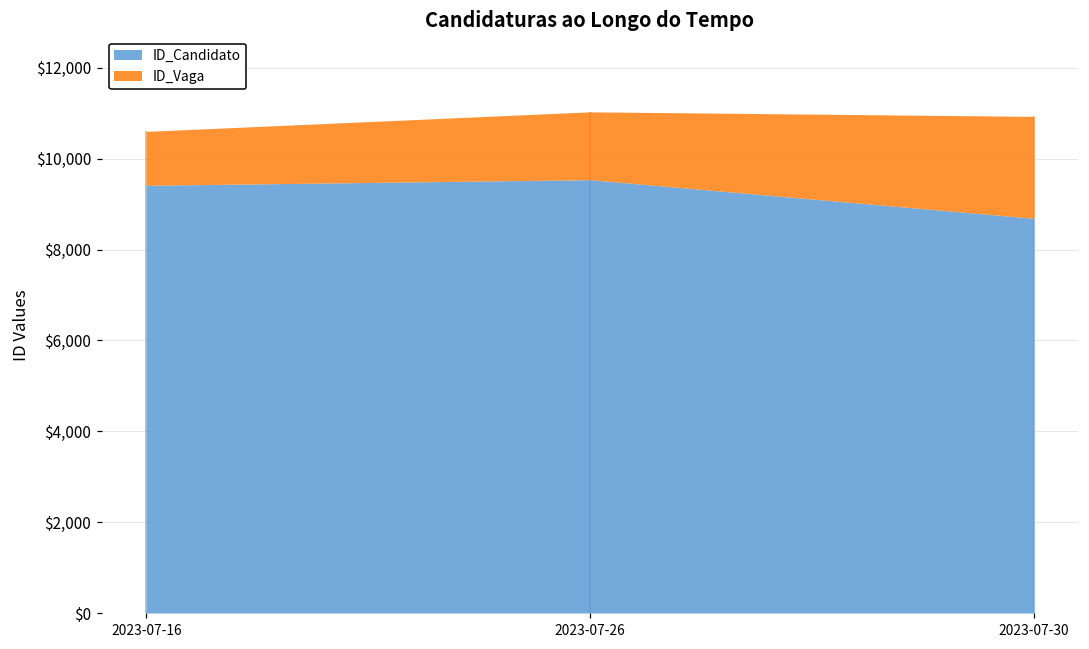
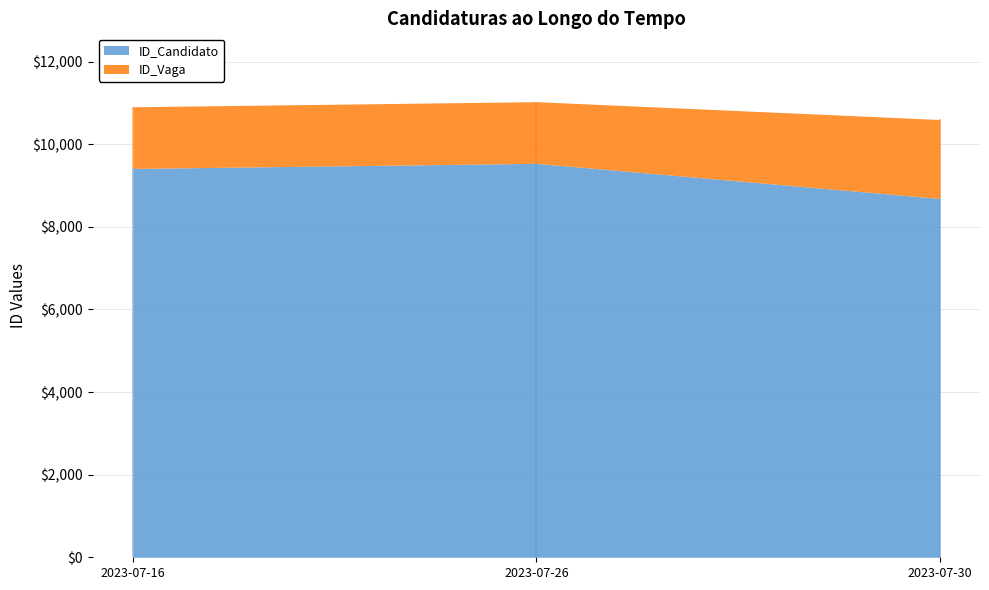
ID_Vaga, 2023-07-16: $1,200 -> $1,500
ID_Vaga, 2023-07-30: $2,200 -> $1,900
